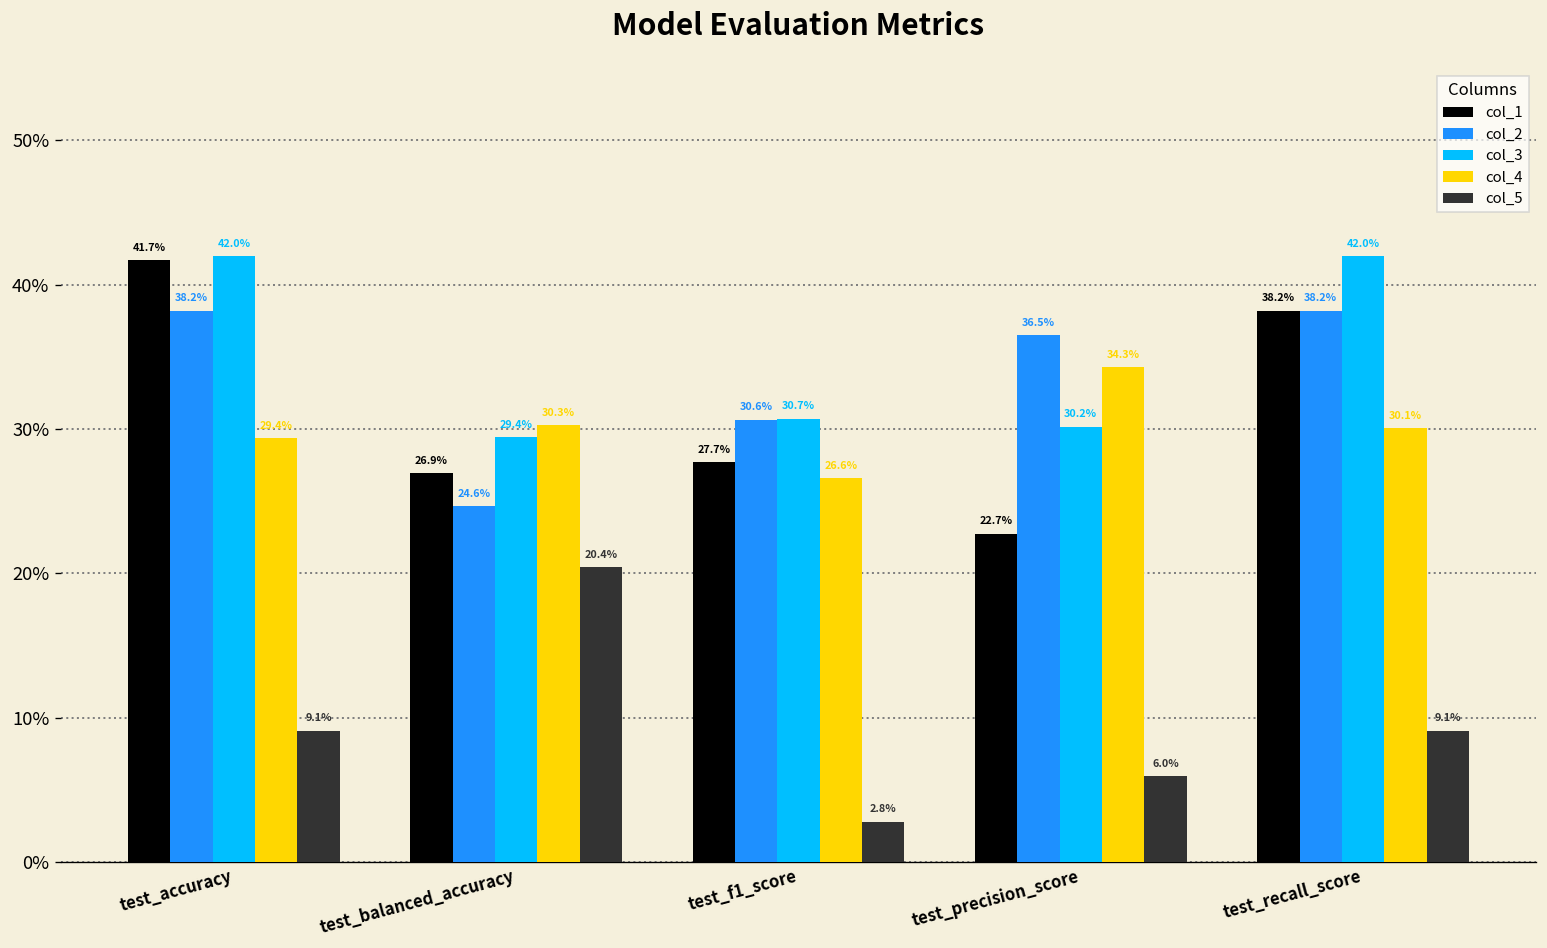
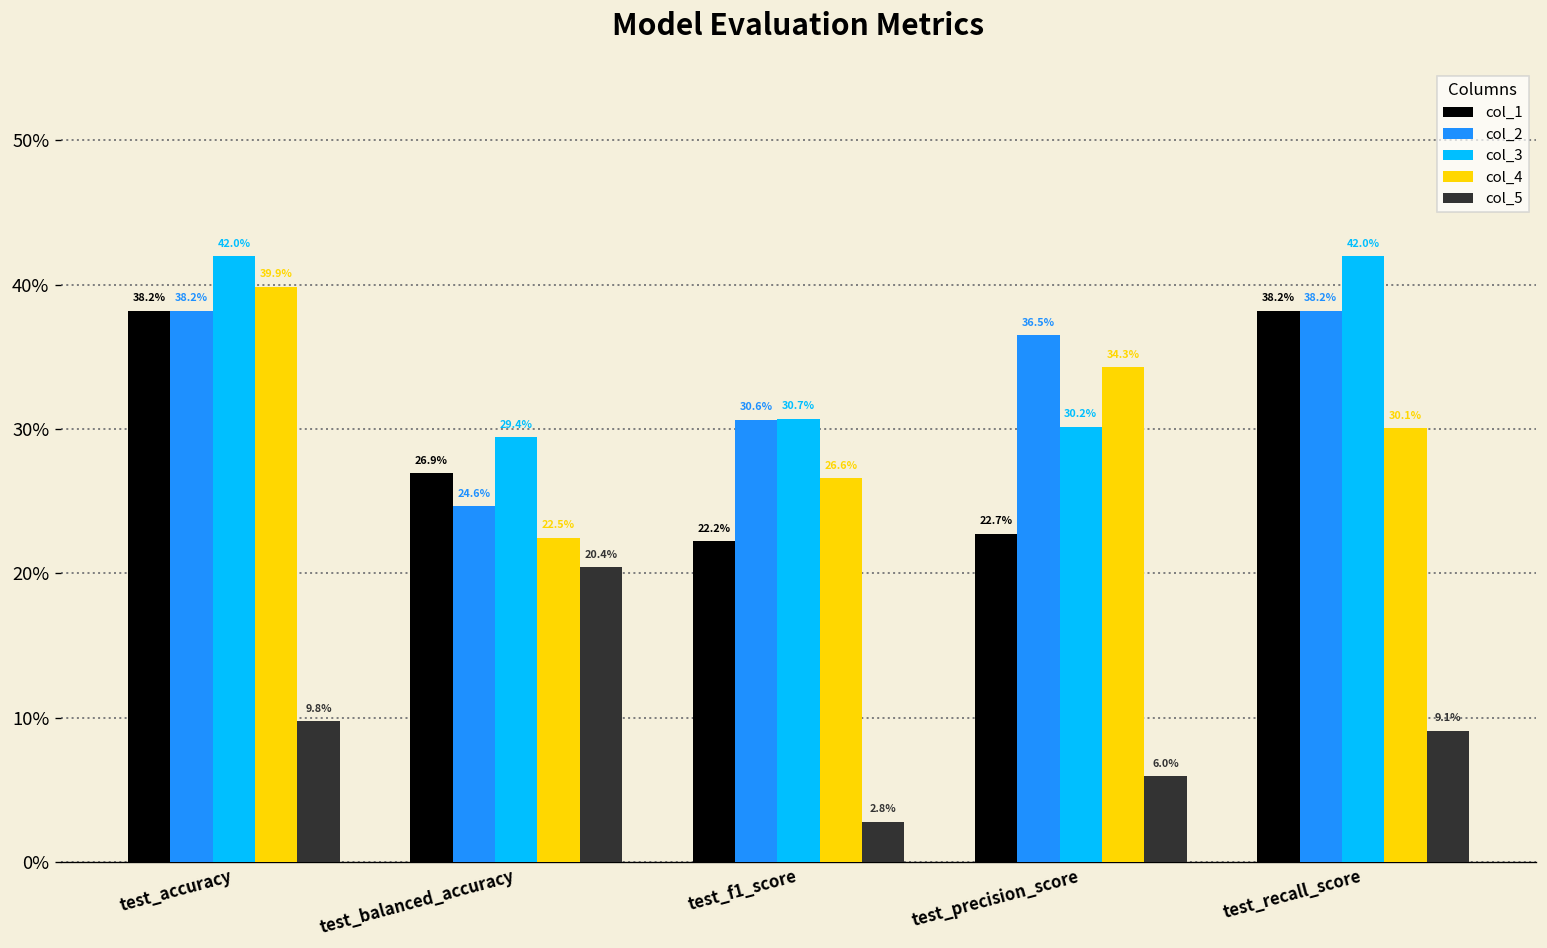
col_1, test_accuracy: 41.7% -> 38.2%
col_4, test_accuracy: 29.4% -> 39.9%
col_5, test_accuracy: 9.1% -> 9.8%
col_4, test_balanced_accuracy: 30.3% -> 22.5%
col_1, test_f1_score: 27.7% -> 22.2%
